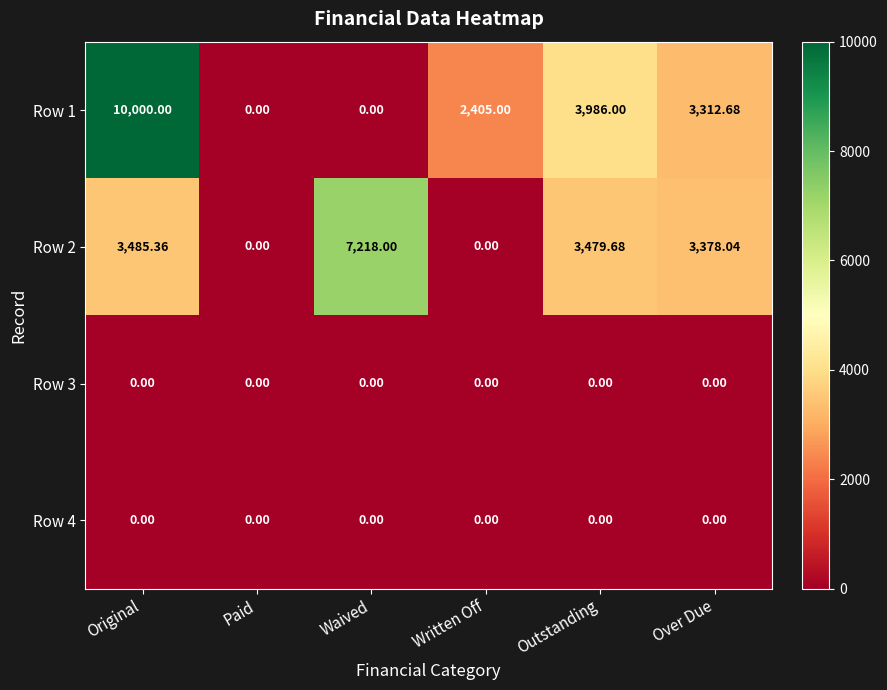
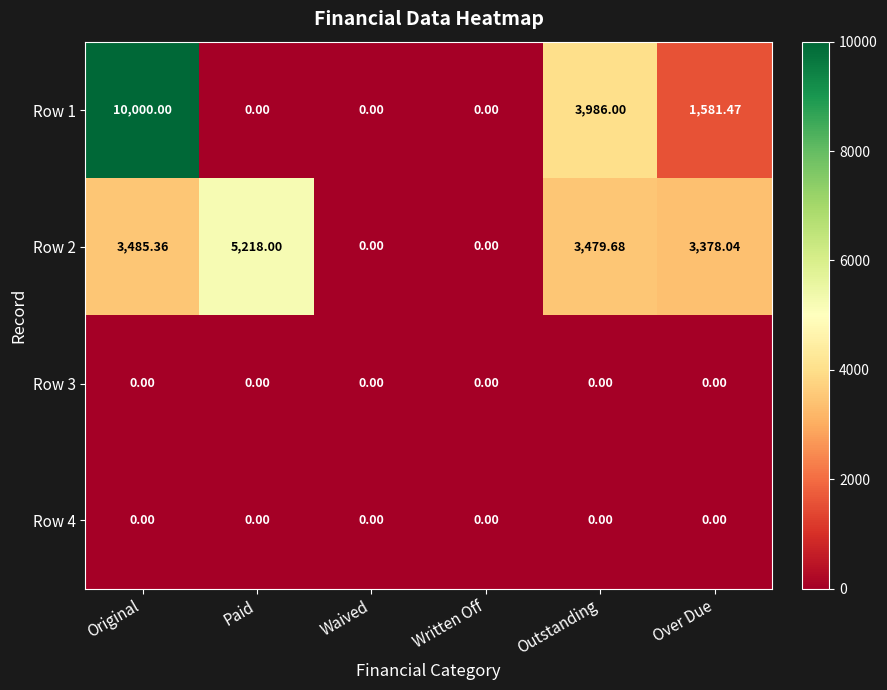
Row 1, Written Off: 2,405.00 -> 0.00
Row 1, Over Due: 3,312.68 -> 1,581.47
Row 2, Paid: 0.00 -> 5,218.00
Row 2, Waived: 7,218.00 -> 0.00
